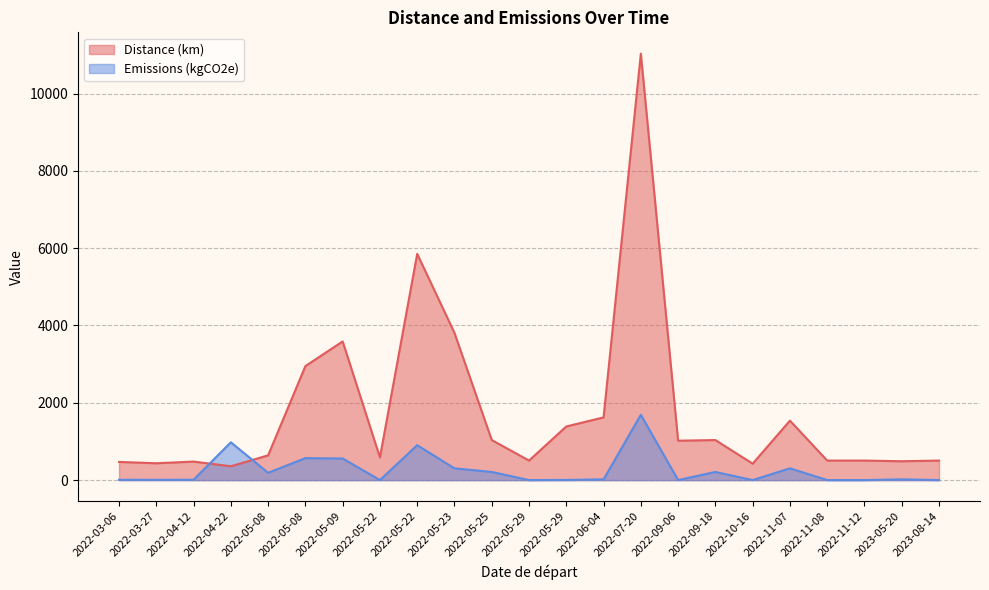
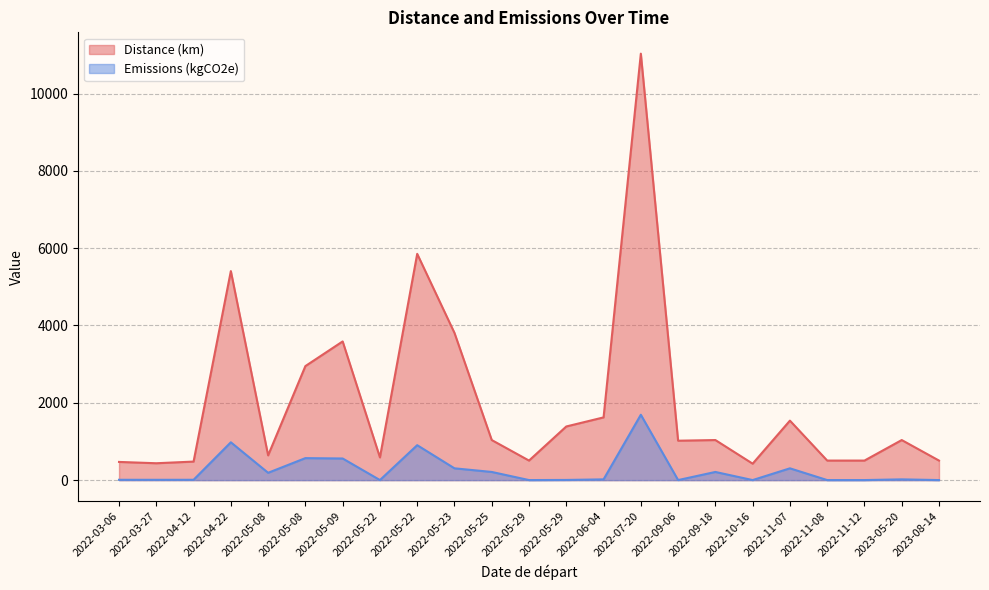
Distance (km), 2022-04-22: 400 -> 5400
Distance (km), 2023-05-20: 500 -> 1000
